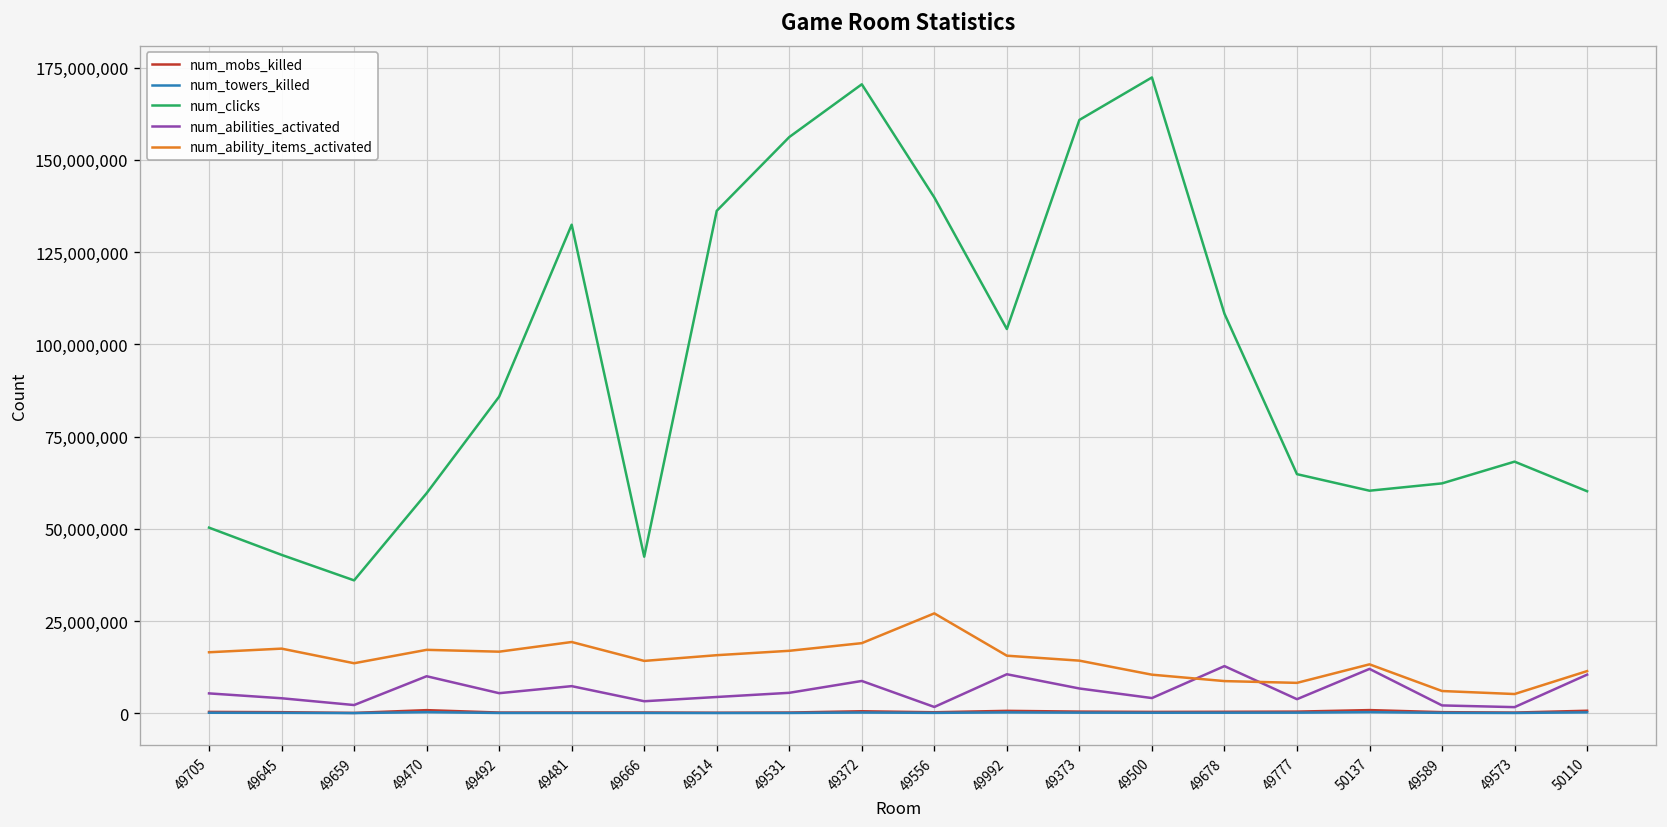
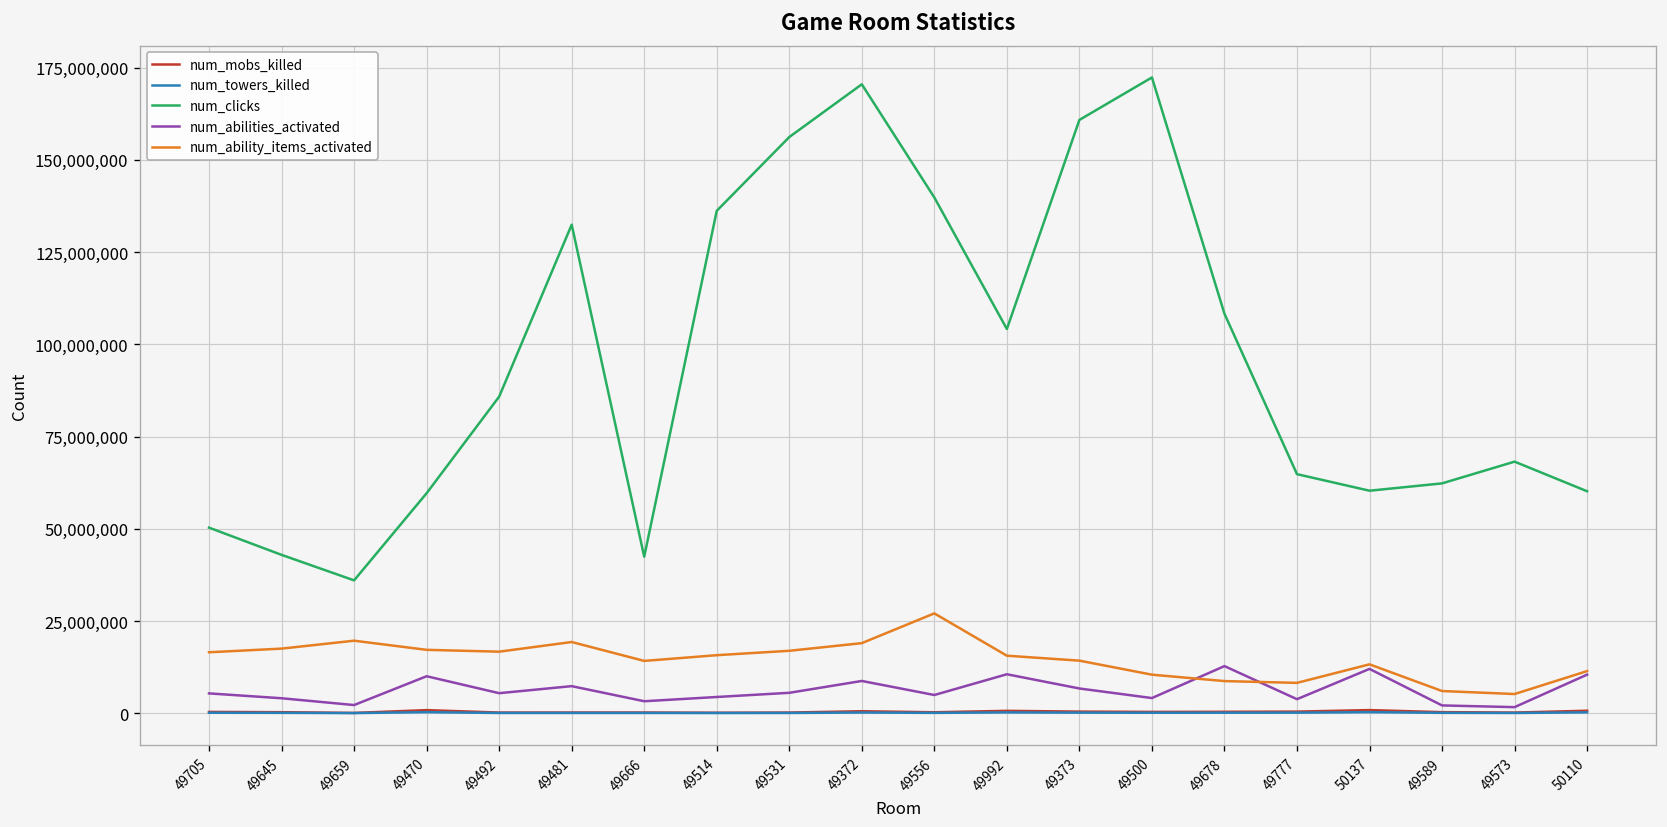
num_ability_items_activated, 49659: 14,000,000 -> 20,000,000
num_abilities_activated, 49556: 2,000,000 -> 5,000,000
